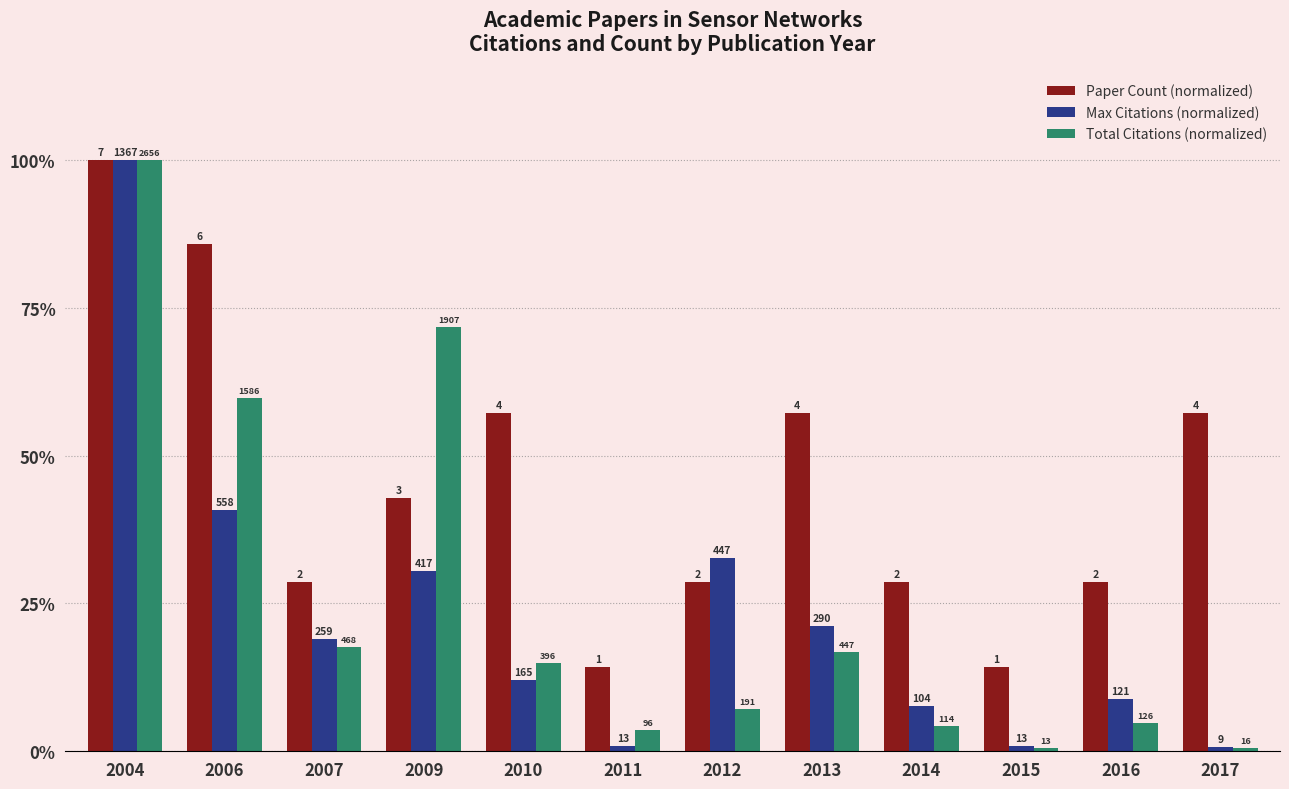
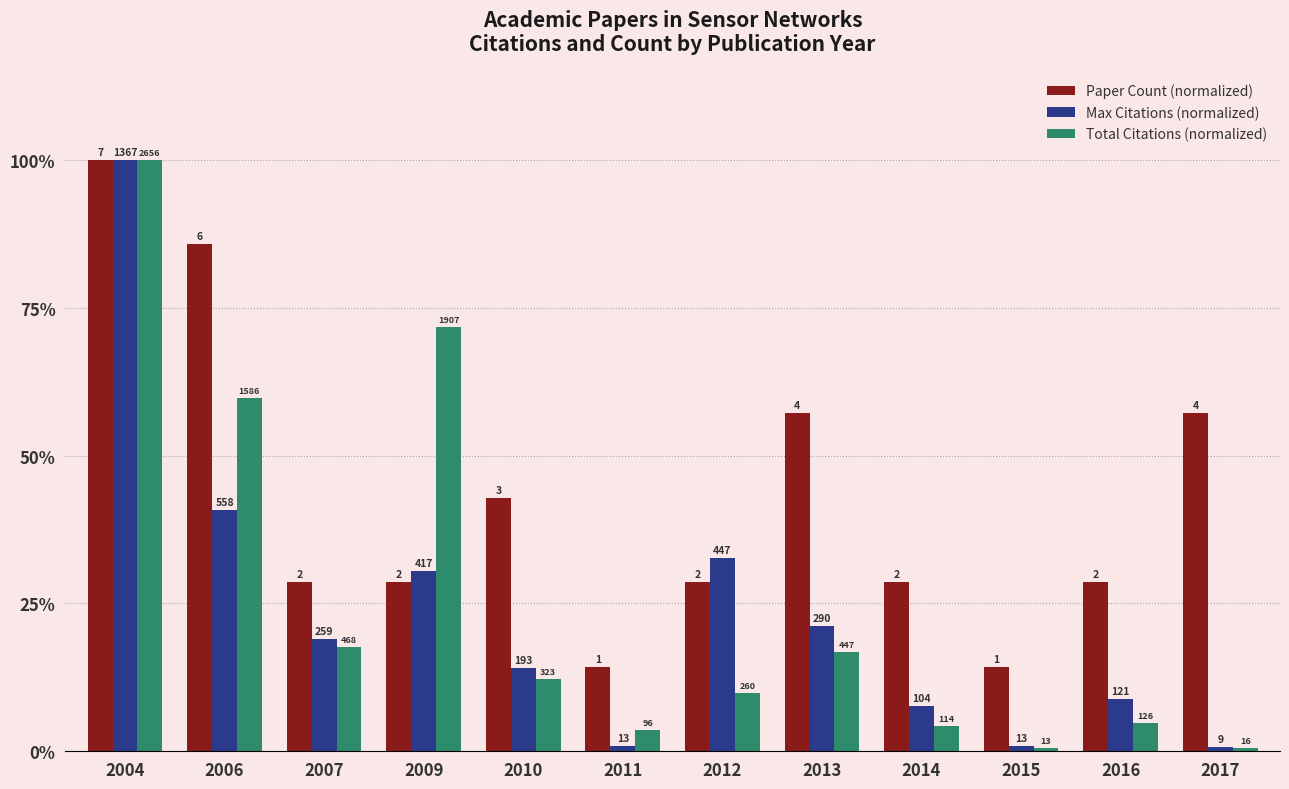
Paper Count (normalized), 2009: 3 -> 2
Paper Count (normalized), 2010: 4 -> 3
Max Citations (normalized), 2010: 165 -> 193
Total Citations (normalized), 2010: 396 -> 323
Total Citations (normalized), 2012: 191 -> 260
